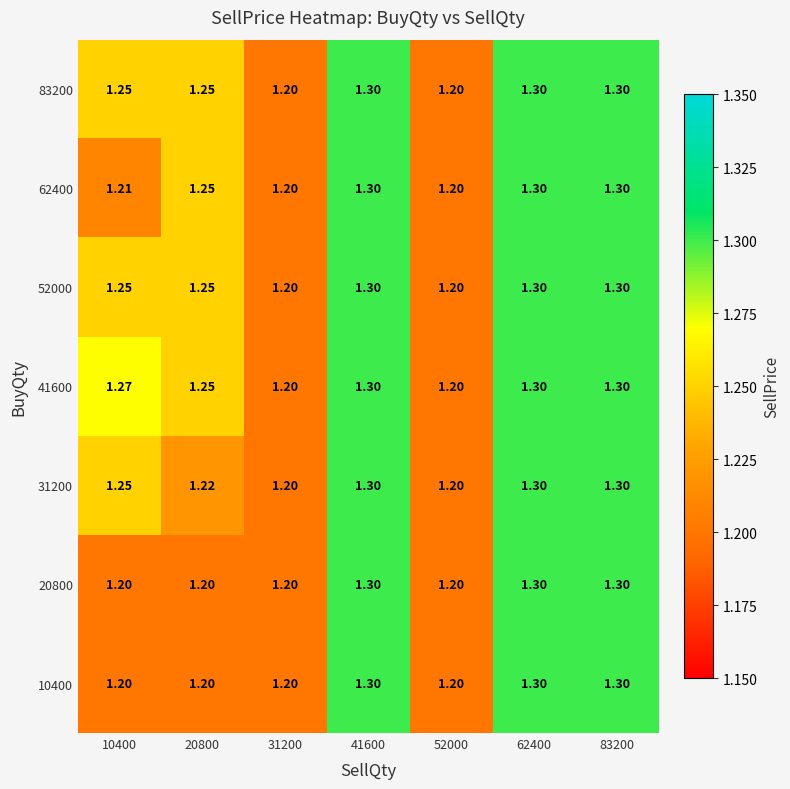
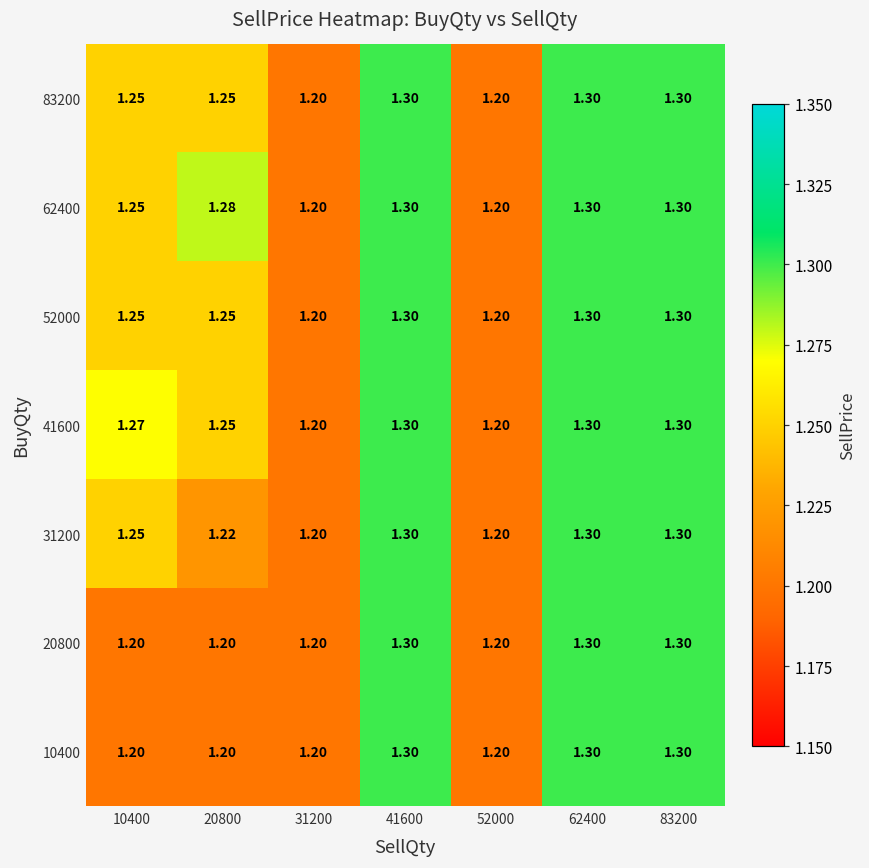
62400, 10400: 1.21 -> 1.25
62400, 20800: 1.25 -> 1.28
